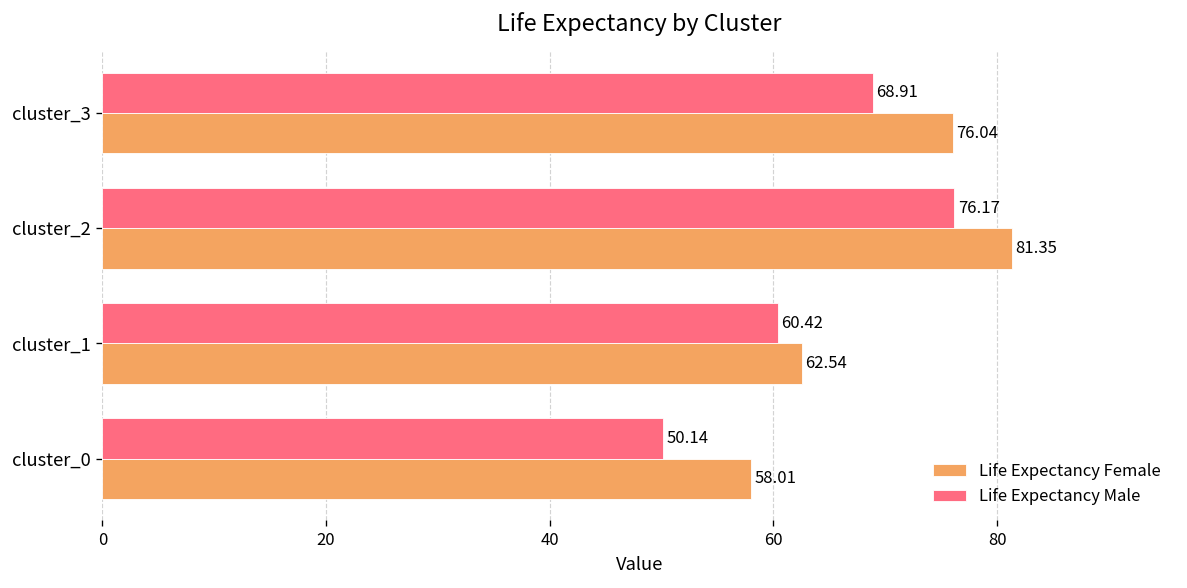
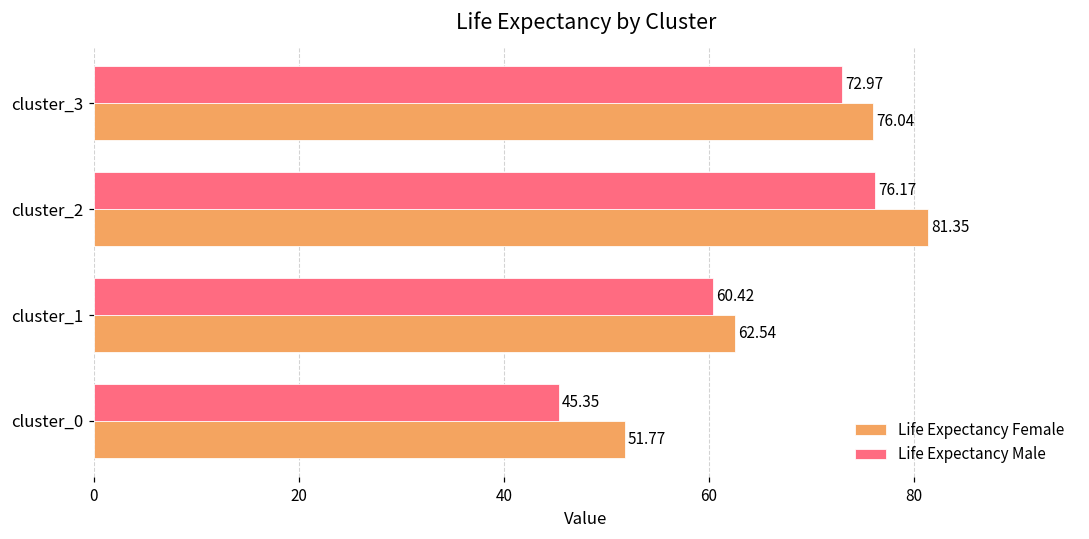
Life Expectancy Male, cluster_3: 68.91 -> 72.97
Life Expectancy Male, cluster_0: 50.14 -> 45.35
Life Expectancy Female, cluster_0: 58.01 -> 51.77
